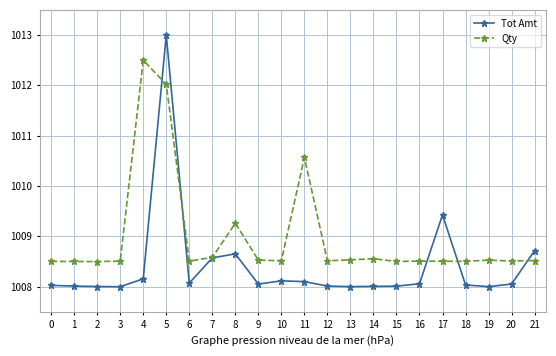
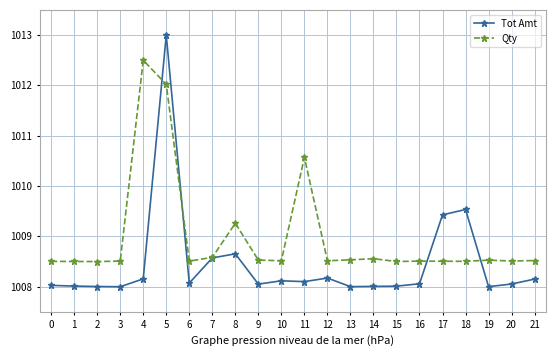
Tot Amt, 12: 1008.0 -> 1008.2
Tot Amt, 18: 1008.0 -> 1009.5
Tot Amt, 21: 1008.7 -> 1008.2
